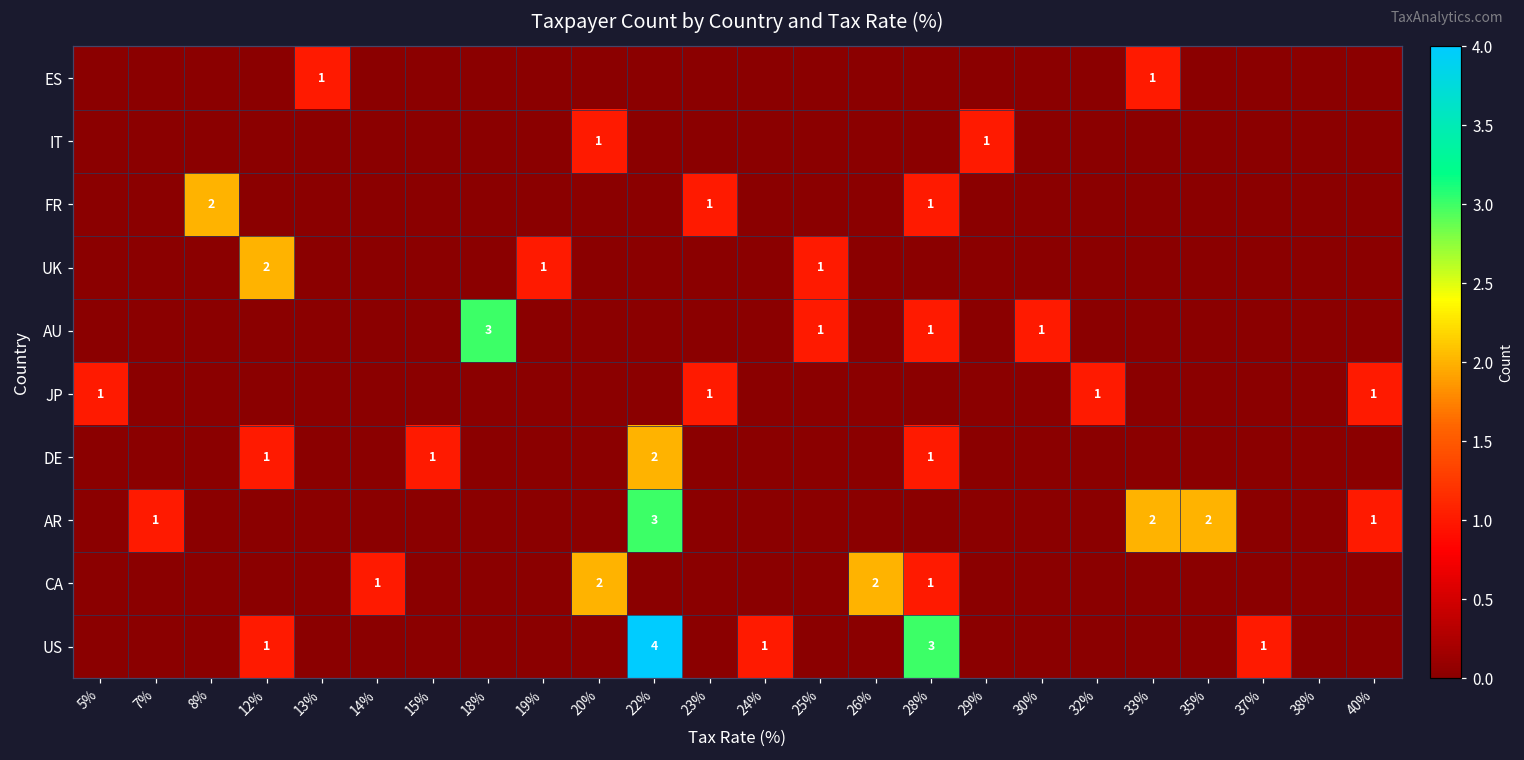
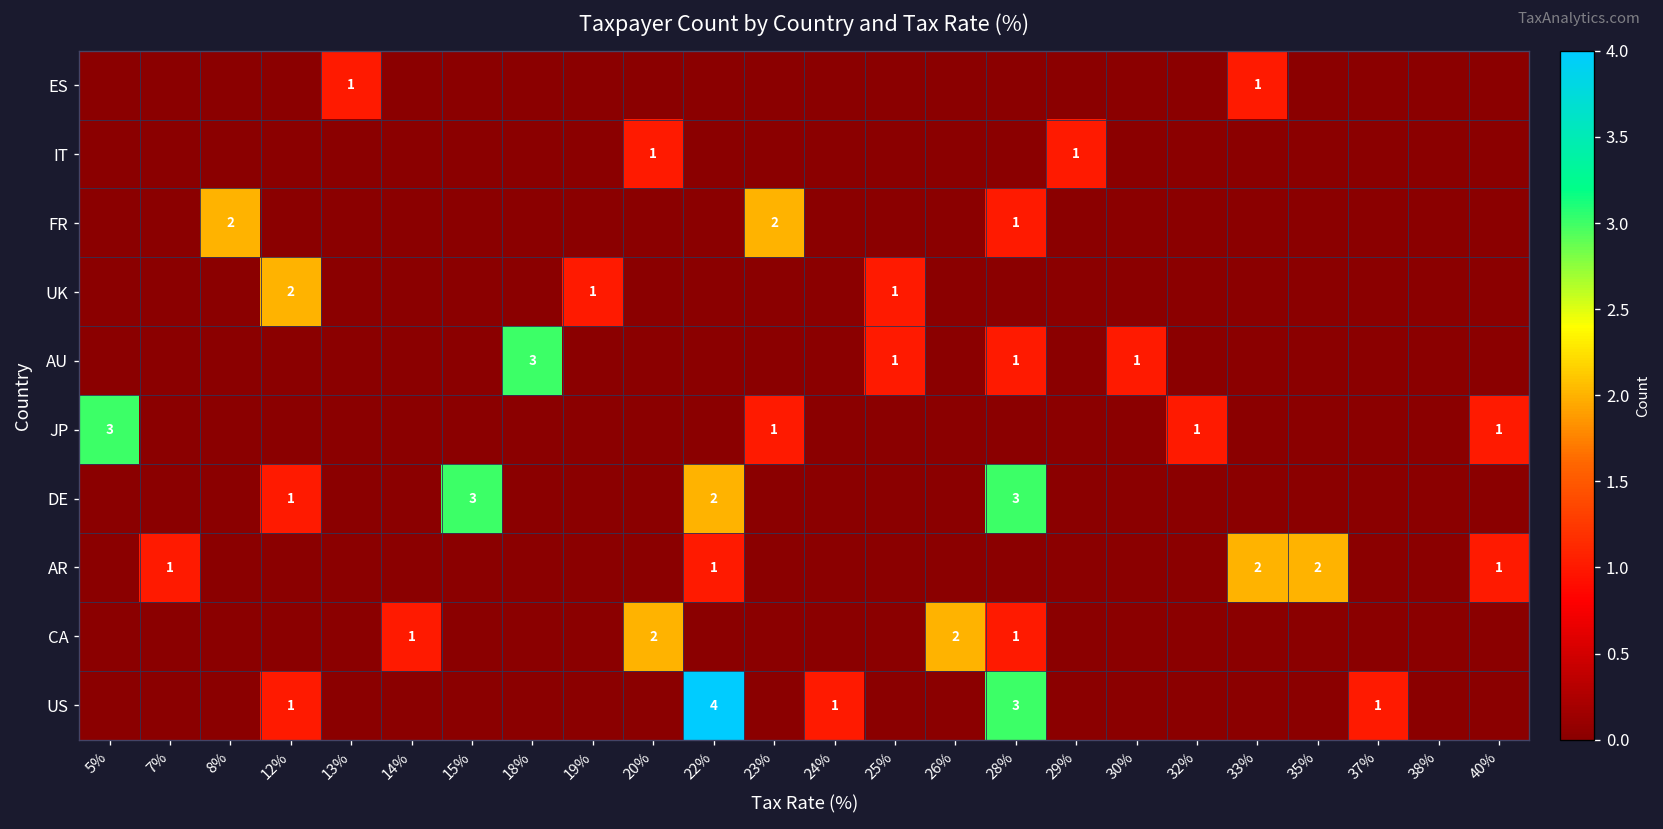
FR, 23%: 1 -> 2
JP, 5%: 1 -> 3
DE, 15%: 1 -> 3
DE, 28%: 1 -> 3
AR, 22%: 3 -> 1
